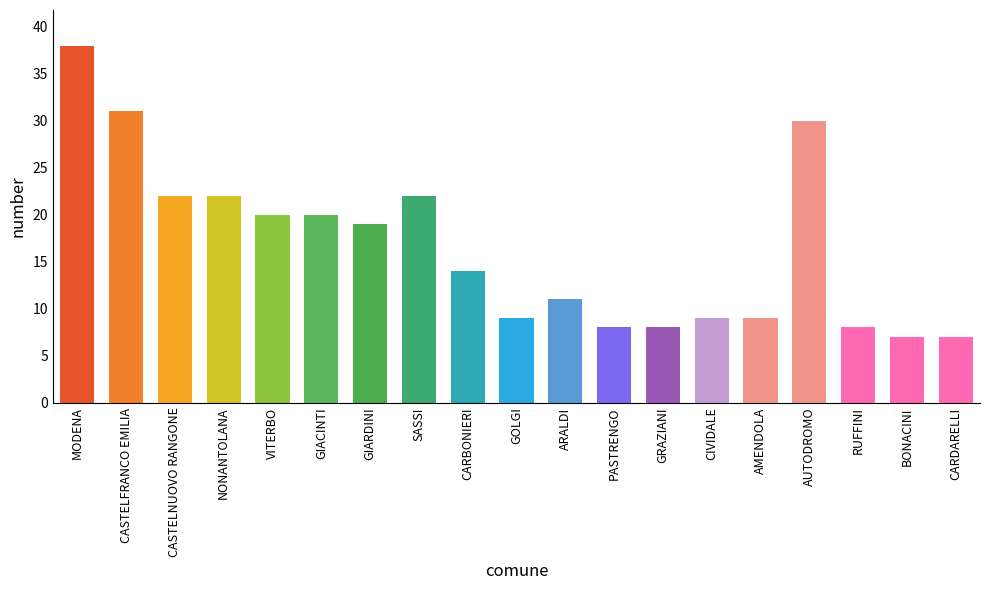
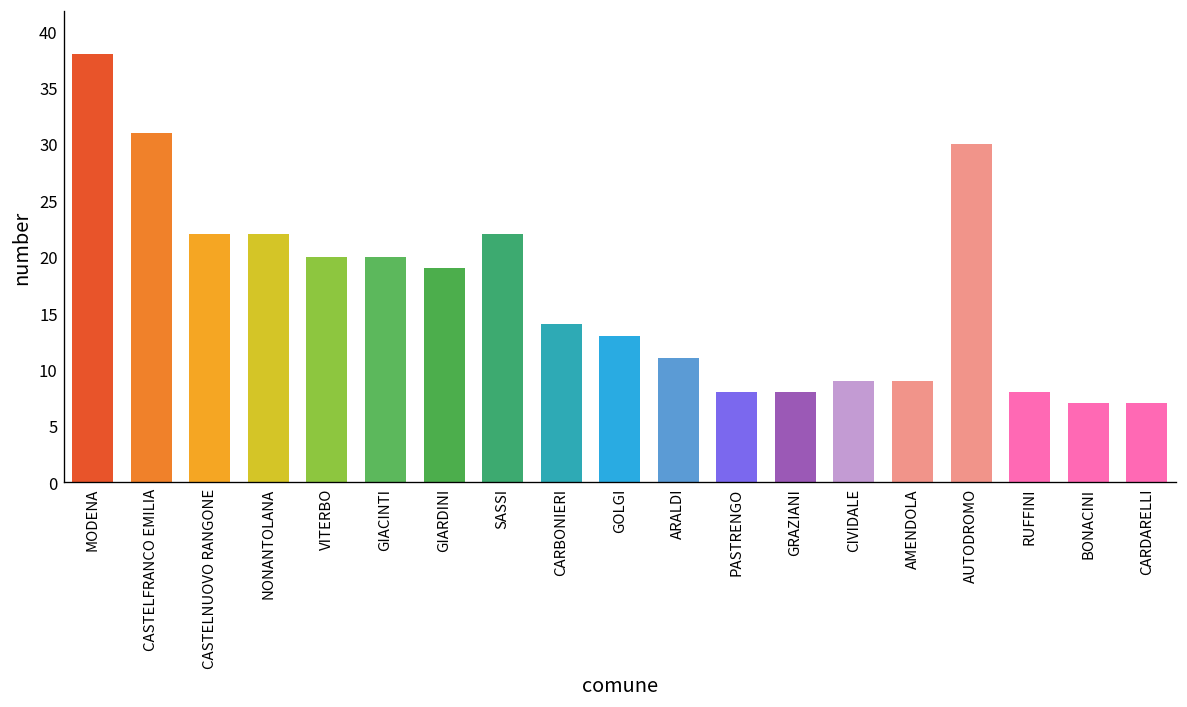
GOLGI: 9 -> 13
